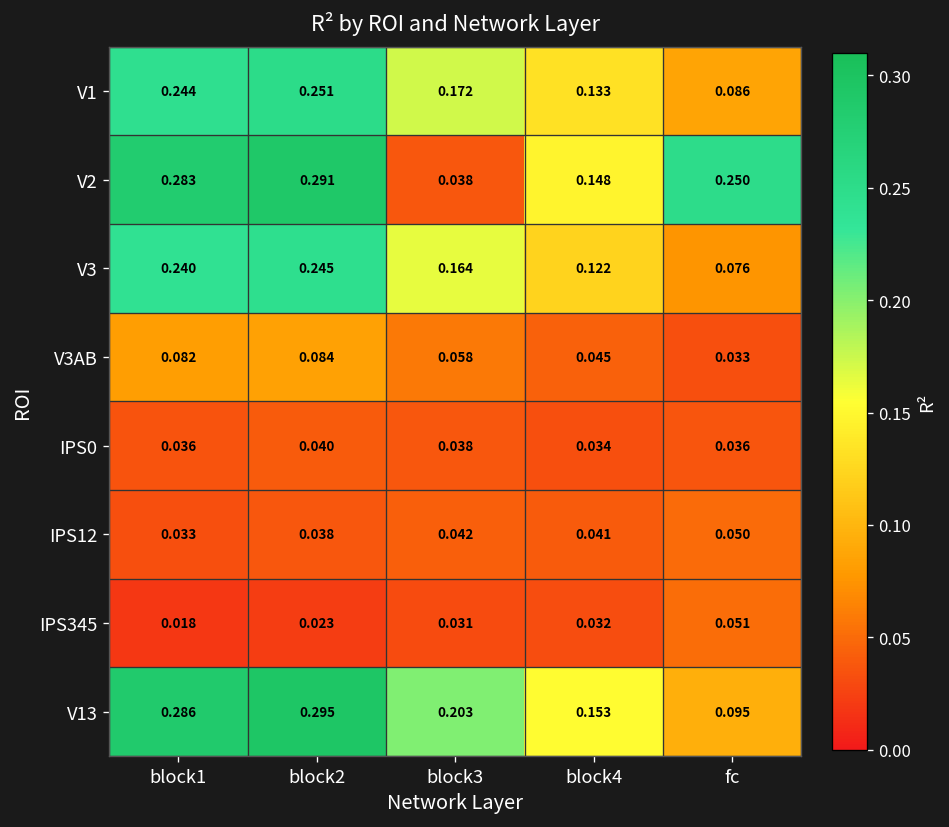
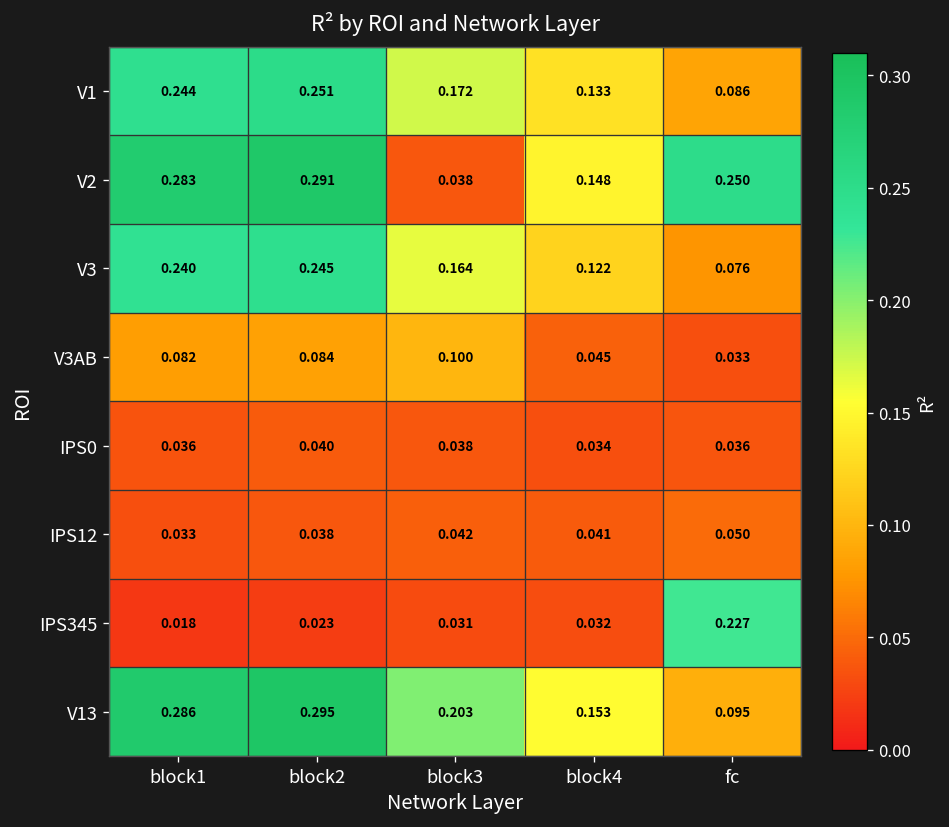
V3AB, block3: 0.058 -> 0.100
IPS345, fc: 0.051 -> 0.227
